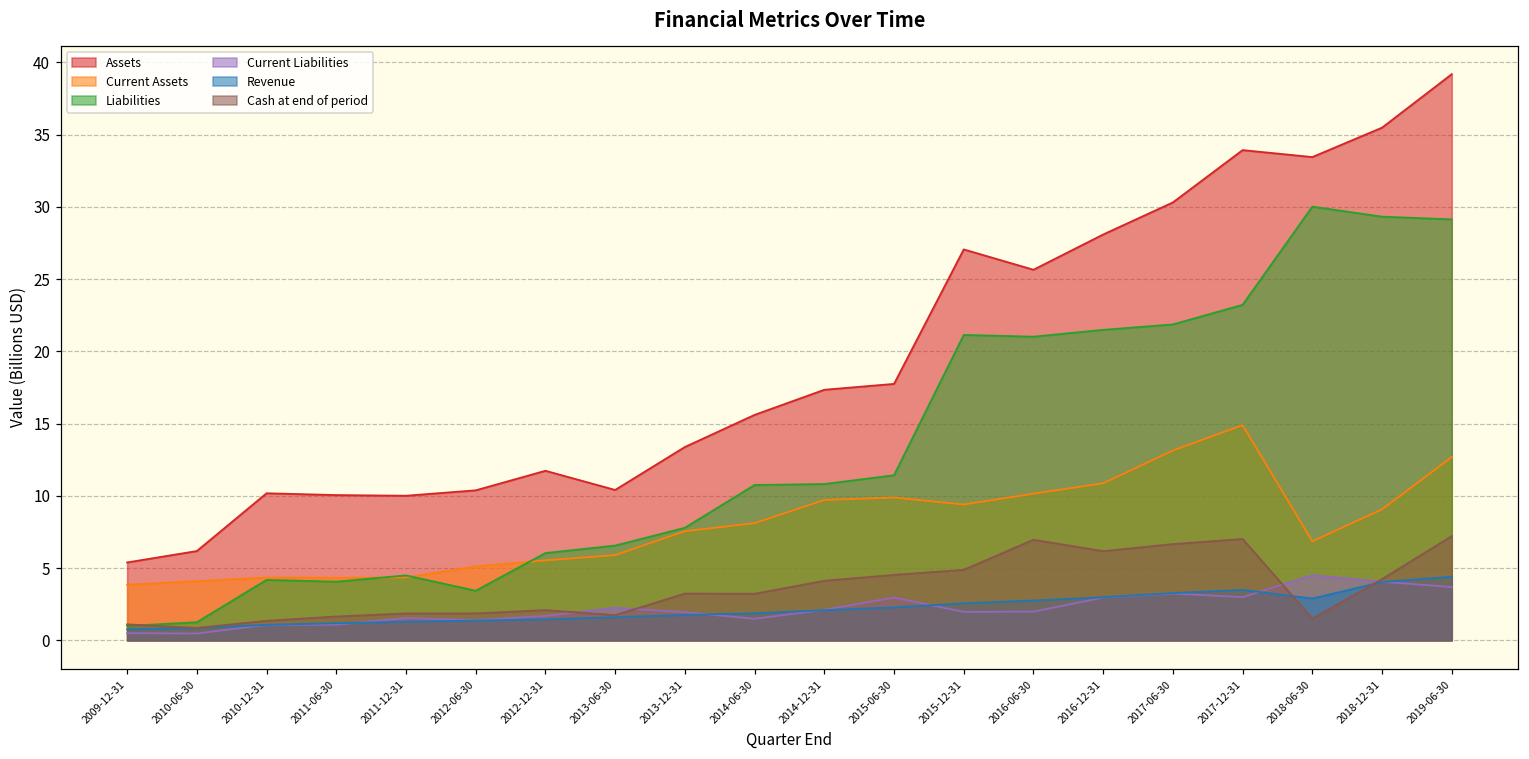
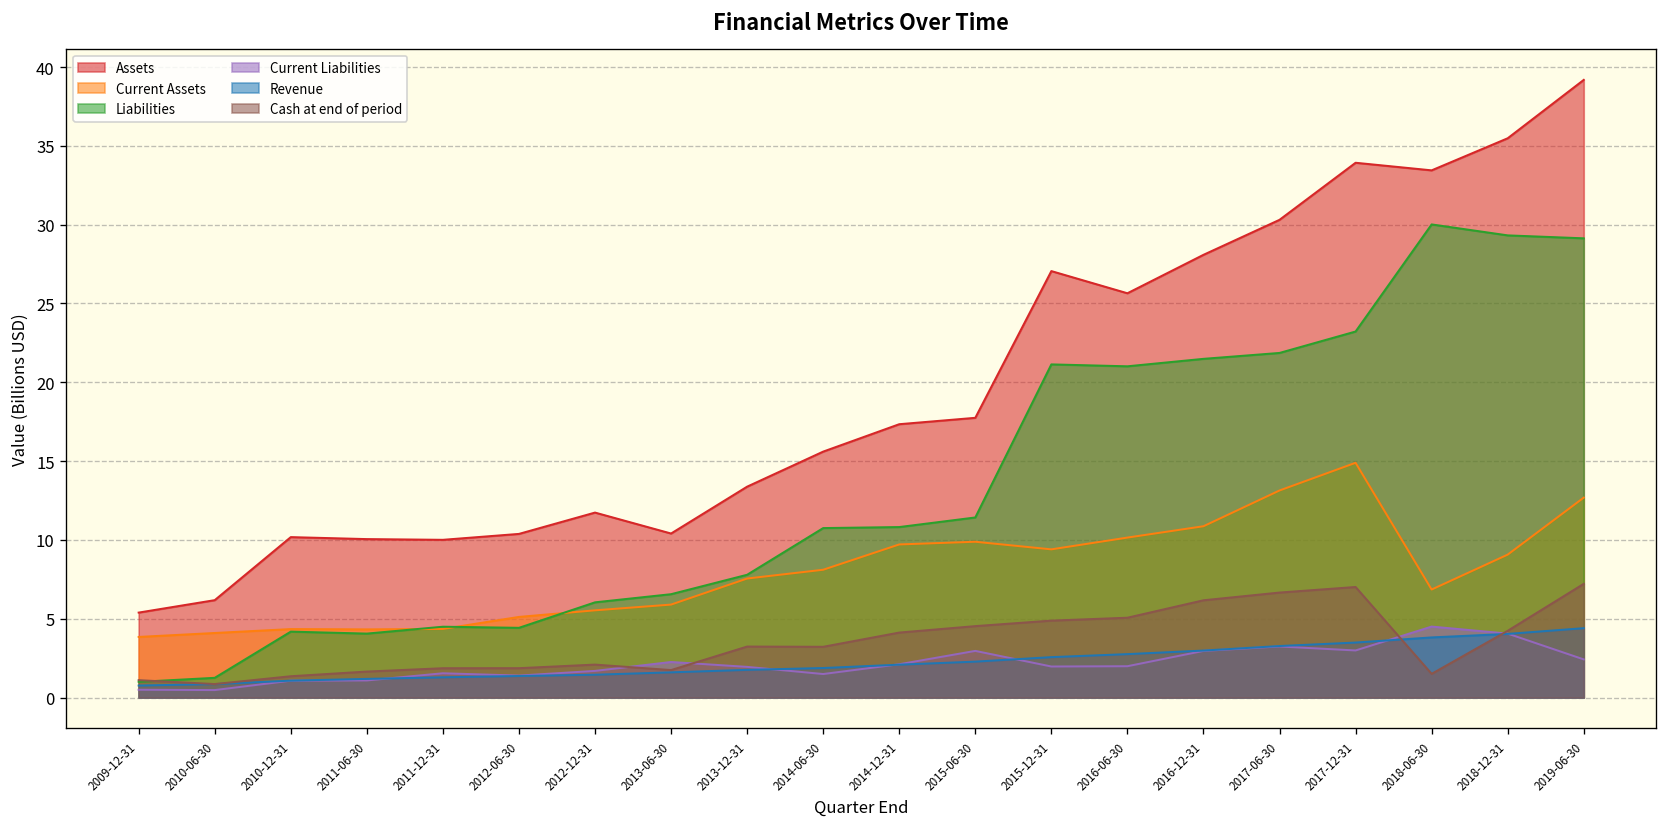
Liabilities, 2012-06-30: 3.4 -> 4.4
Cash at end of period, 2016-06-30: 7.0 -> 5.1
Revenue, 2018-06-30: 2.9 -> 3.8
Current Liabilities, 2019-06-30: 3.7 -> 2.4
